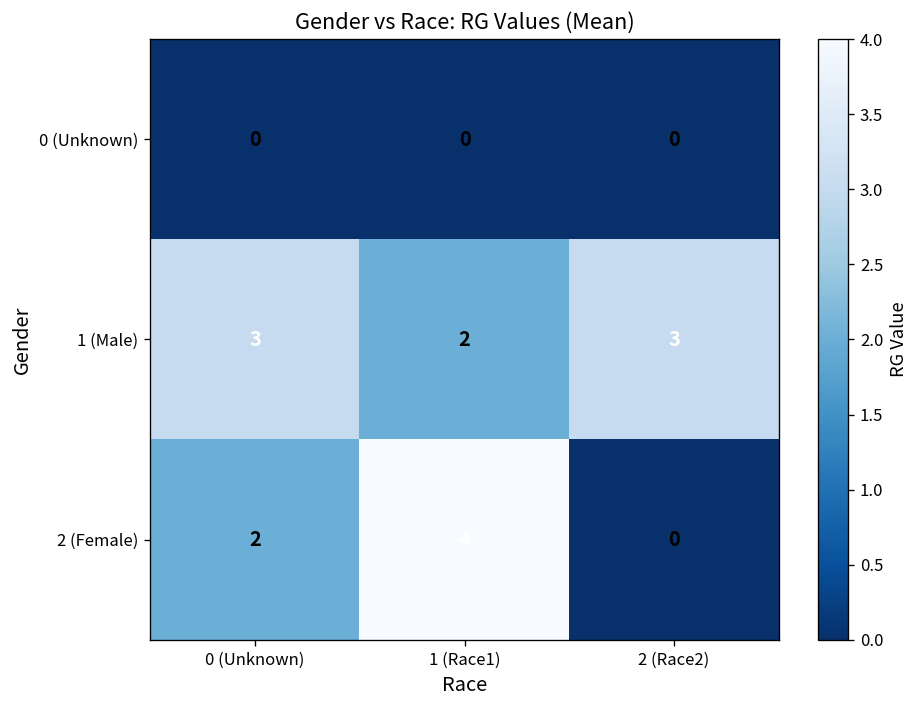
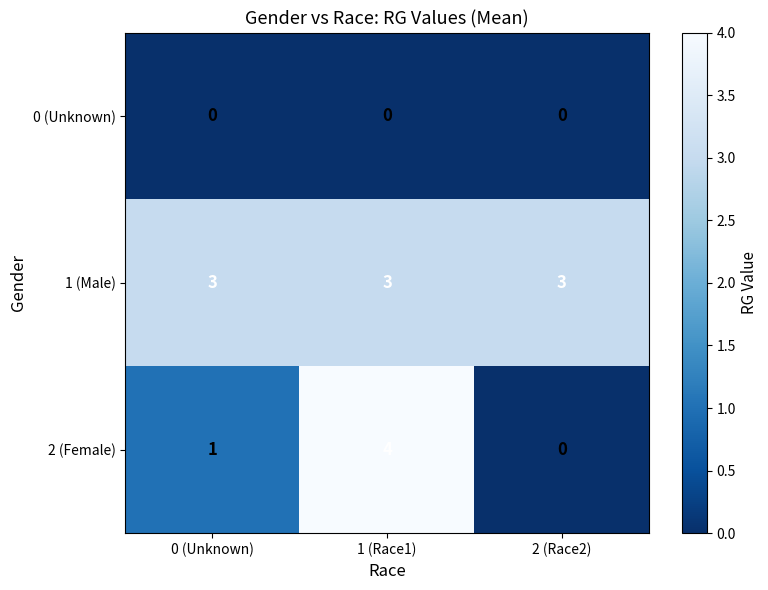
1 (Male), 1 (Race1): 2 -> 3
2 (Female), 0 (Unknown): 2 -> 1
